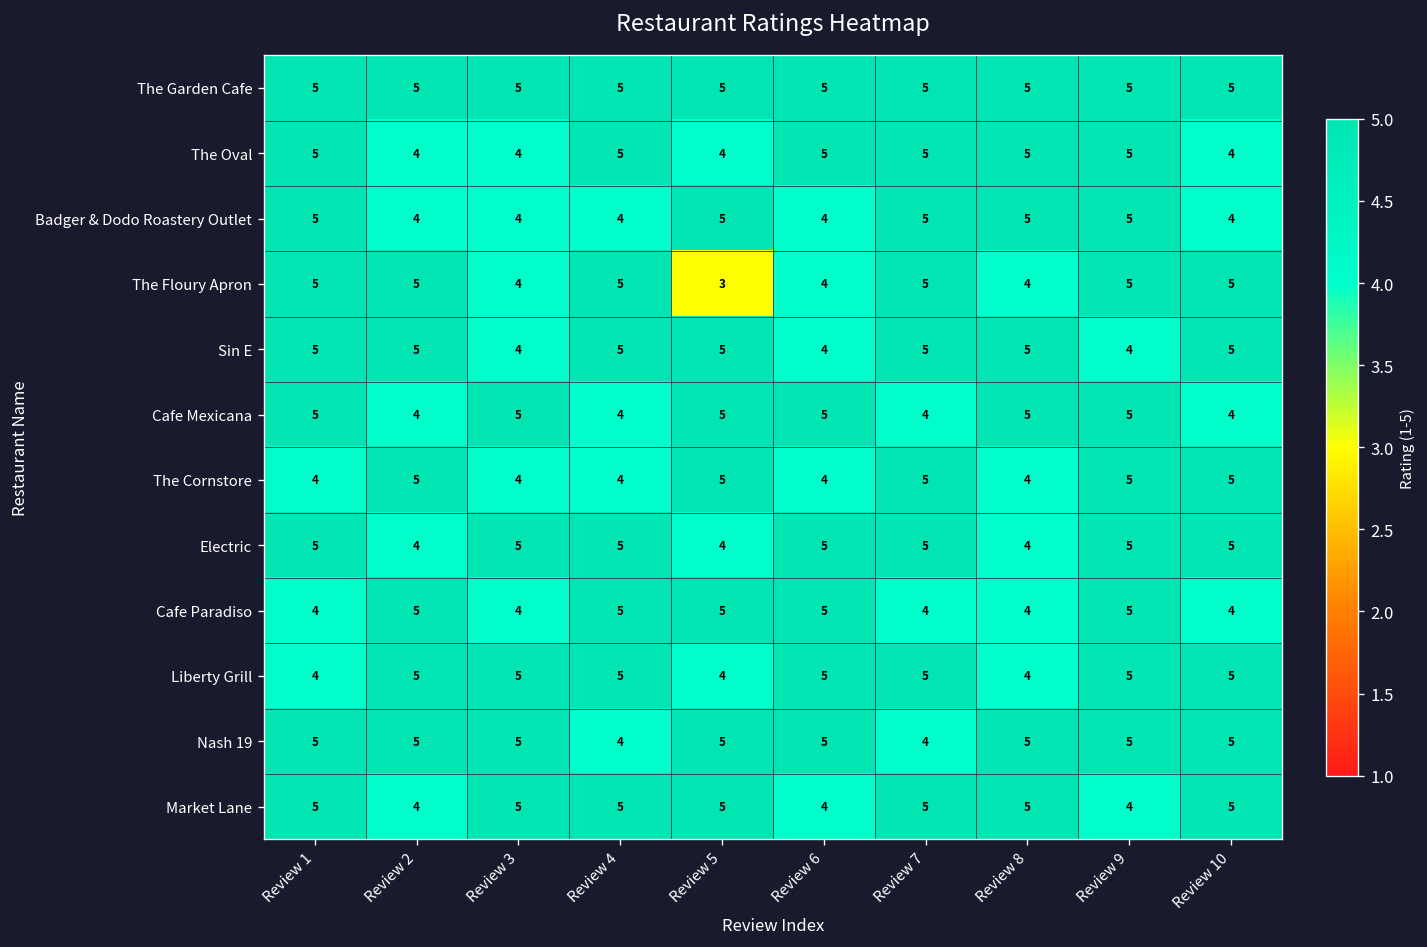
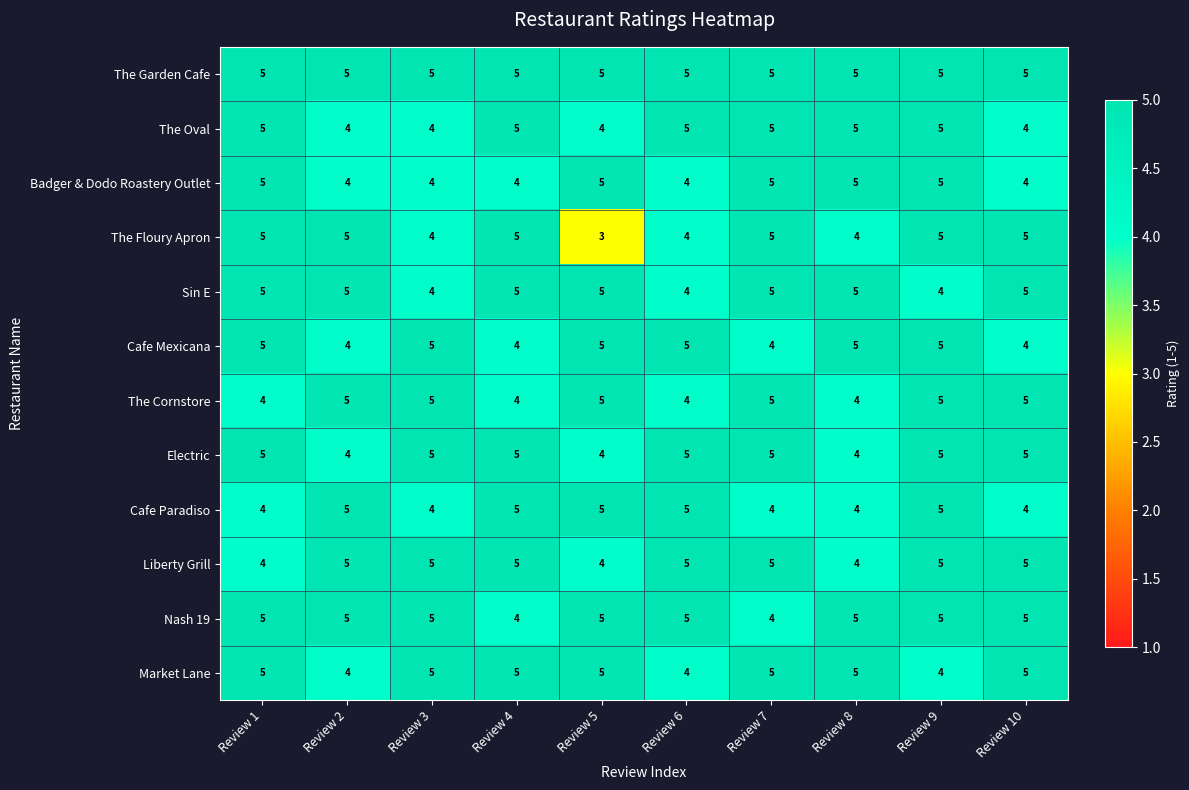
The Cornstore, Review 3: 4 -> 5
